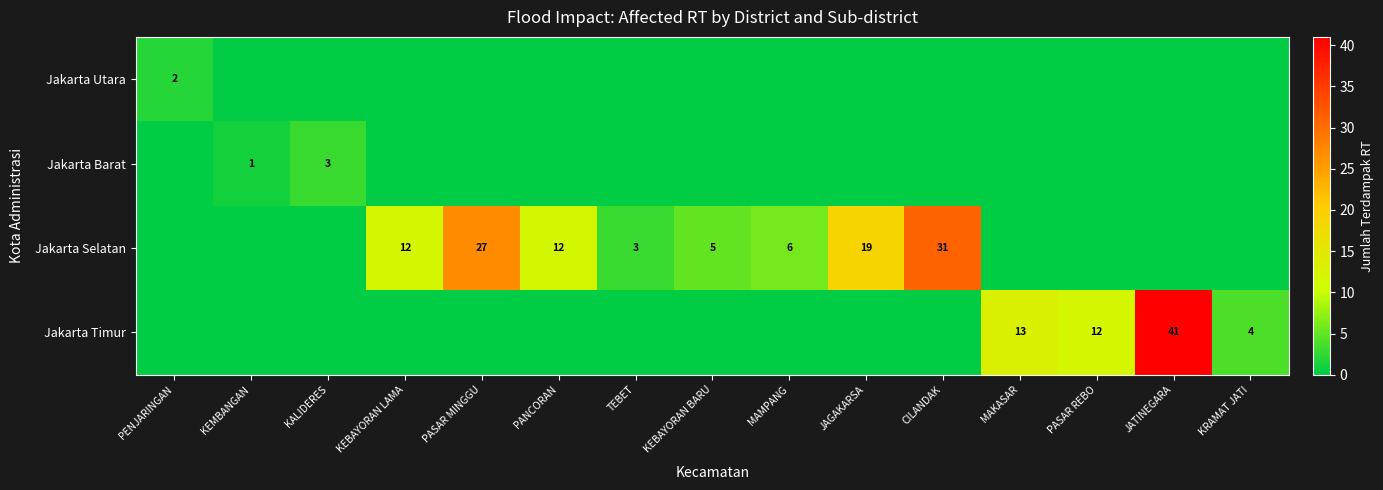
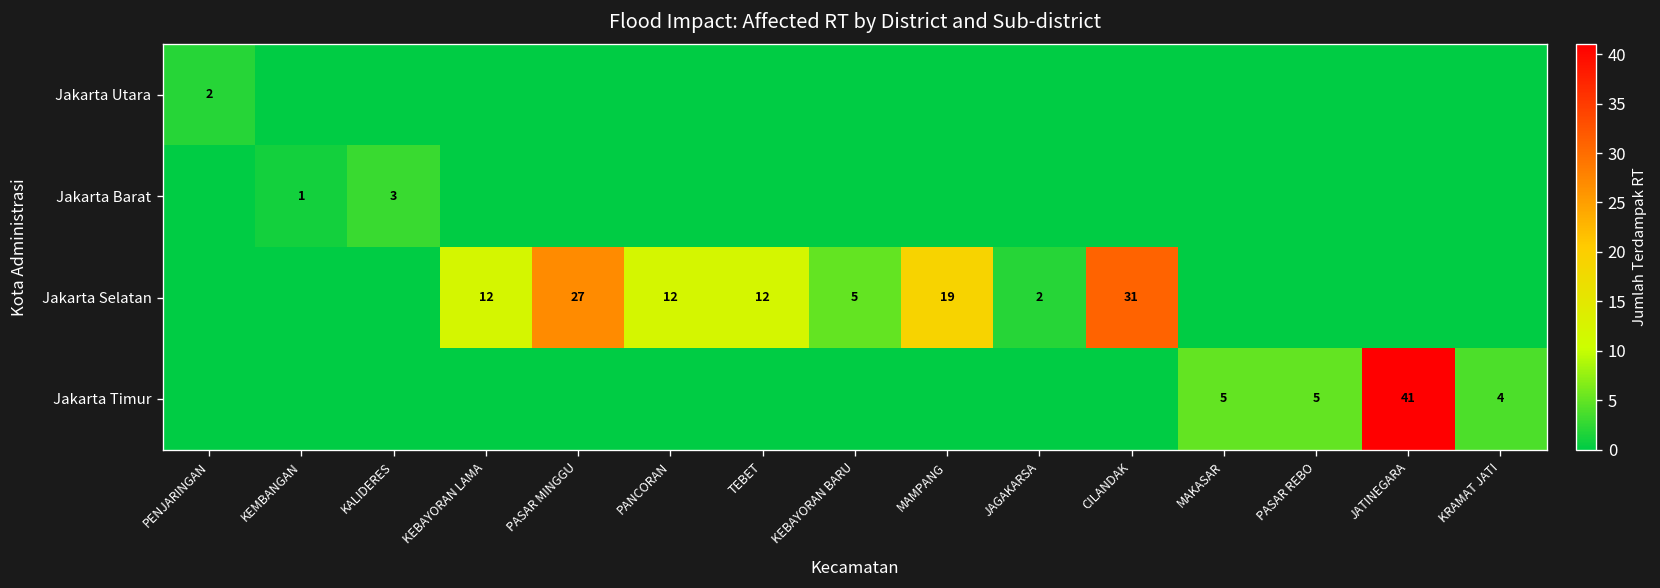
Jakarta Selatan, TEBET: 3 -> 12
Jakarta Selatan, MAMPANG: 6 -> 19
Jakarta Selatan, JAGAKARSA: 19 -> 2
Jakarta Timur, MAKASAR: 13 -> 5
Jakarta Timur, PASAR REBO: 12 -> 5
